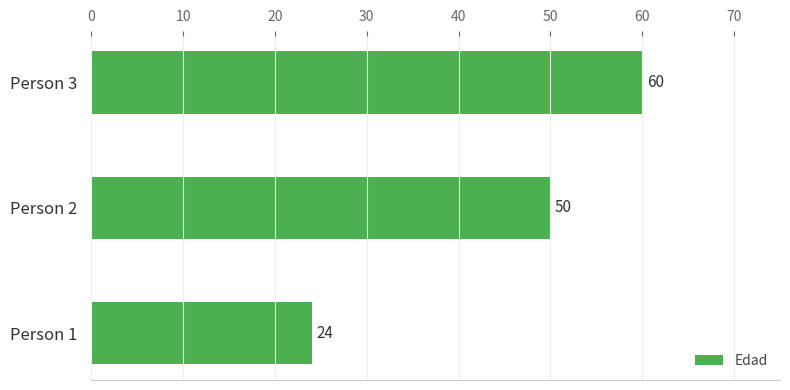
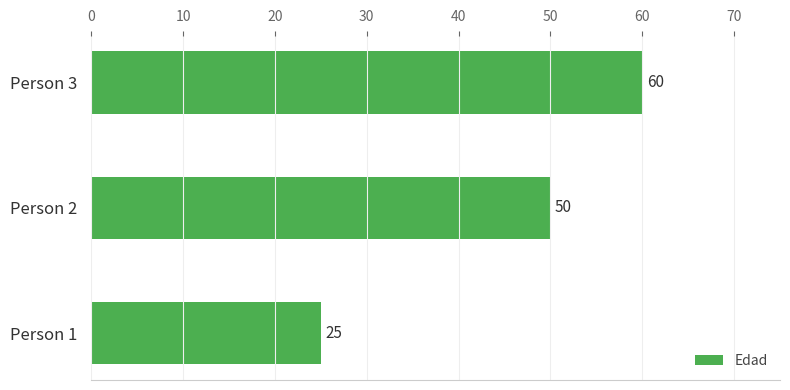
Person 1: 24 -> 25
